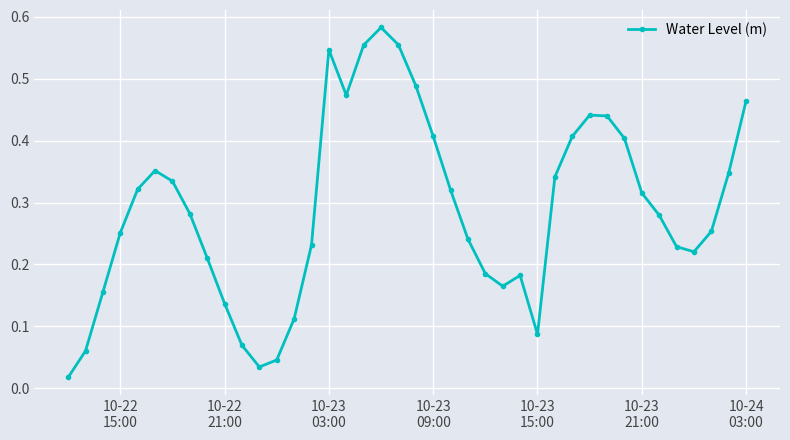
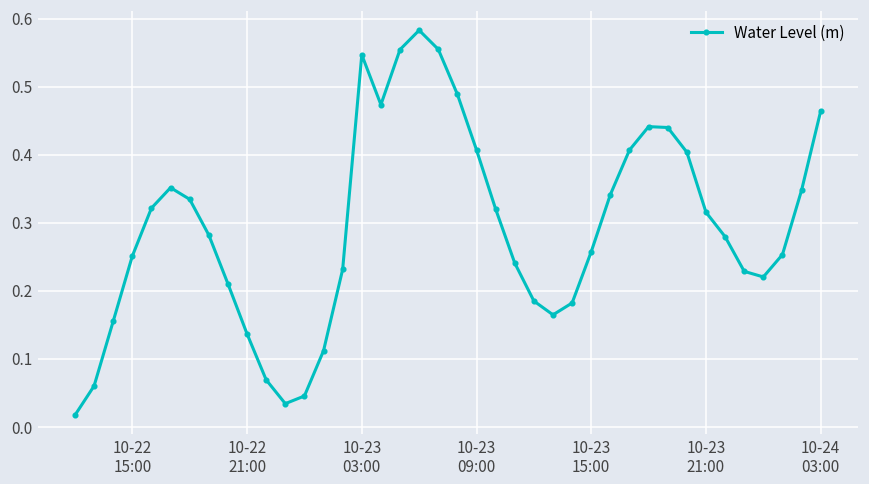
10-23 15:00: 0.09 -> 0.26
